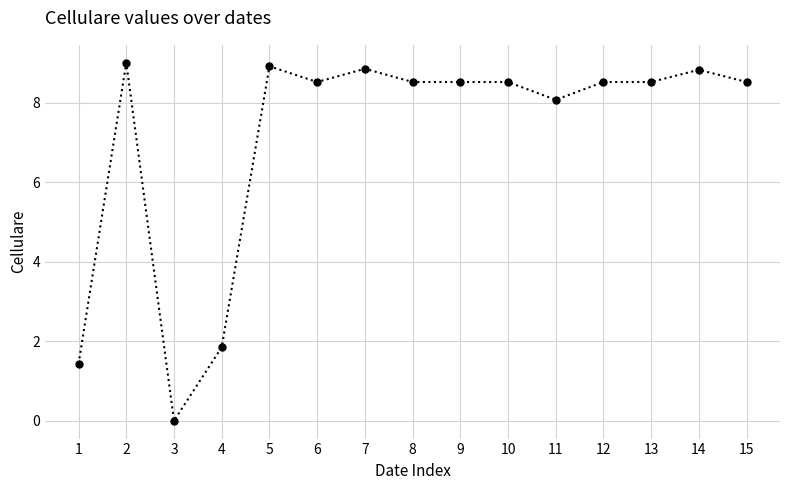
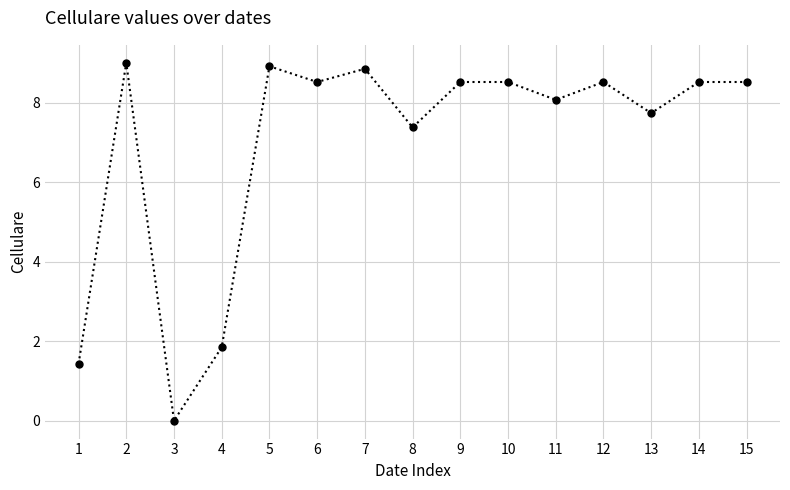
8: 8.5 -> 7.4
13: 8.5 -> 7.7
14: 8.8 -> 8.5
